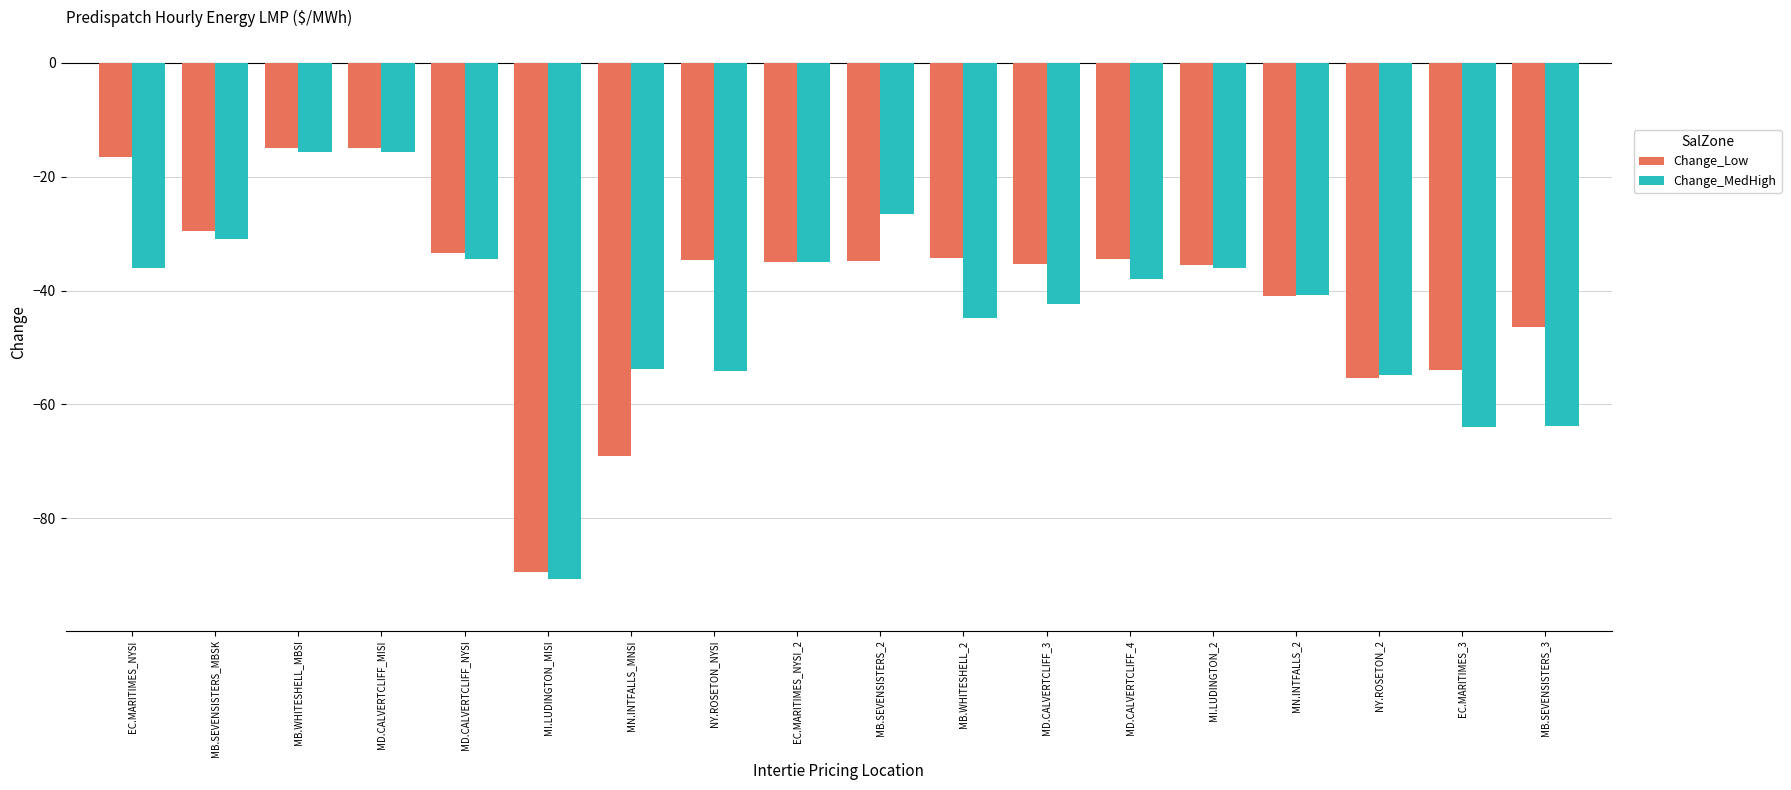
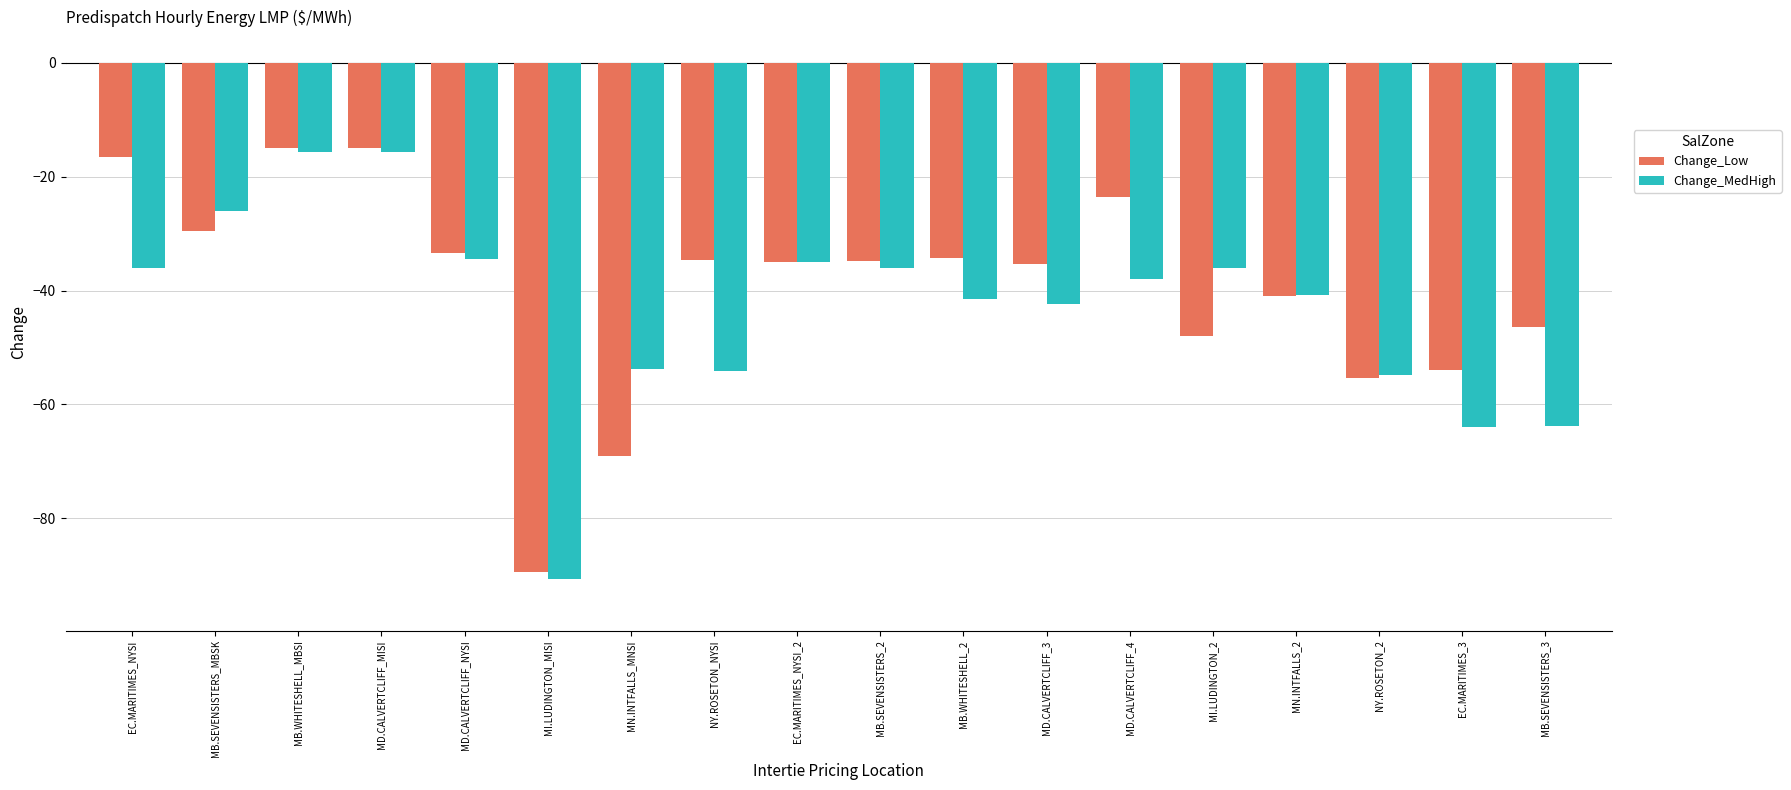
Change_MedHigh, MB.SEVENSISTERS_MBSK: -31 -> -26
Change_MedHigh, MB.SEVENSISTERS_2: -27 -> -36
Change_MedHigh, MB.WHITESHELL_2: -45 -> -41
Change_Low, MD.CALVERTCLIFF_4: -34 -> -24
Change_Low, MI.LUDINGTON_2: -36 -> -48
